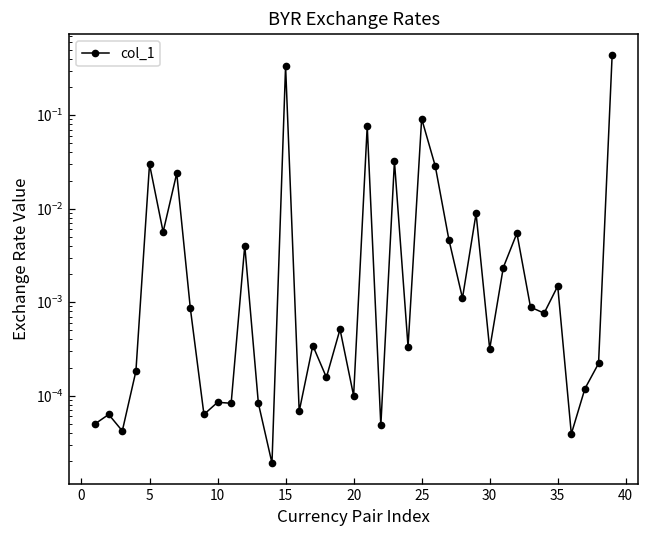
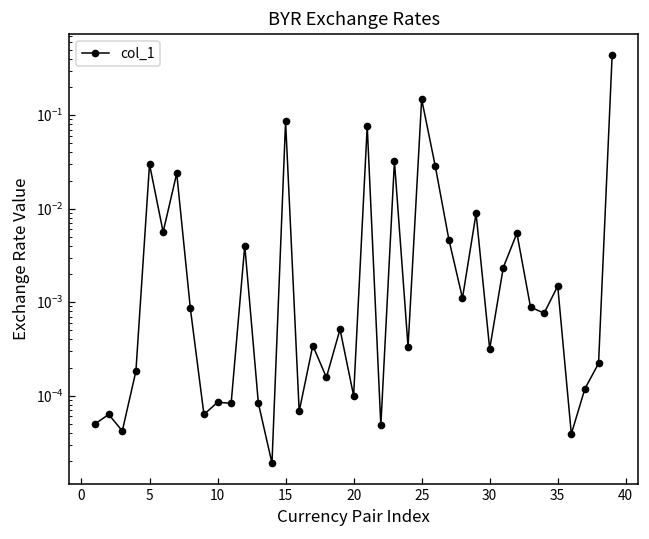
15: 0.34 -> 0.09
25: 0.09 -> 0.15
